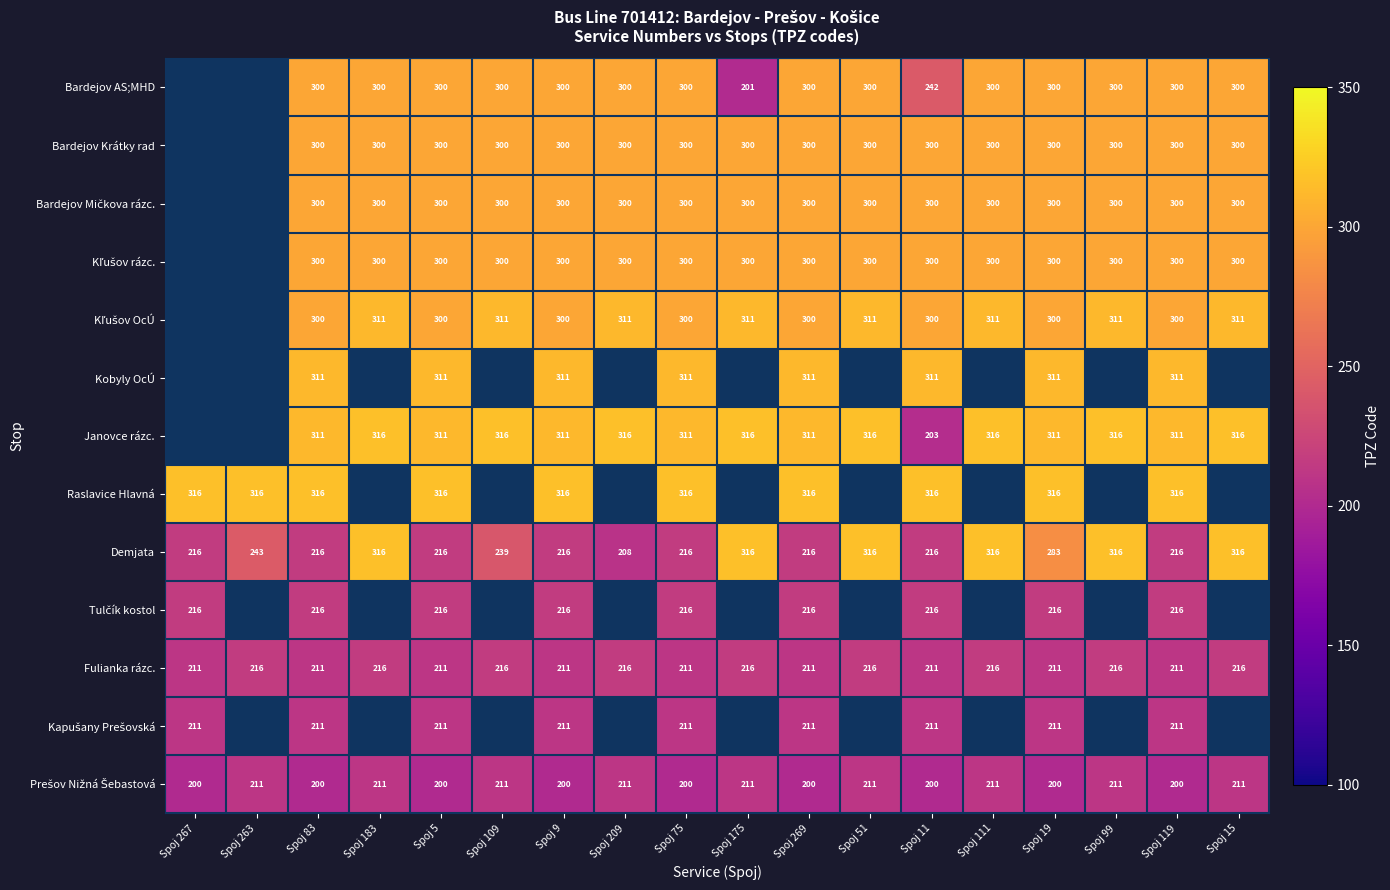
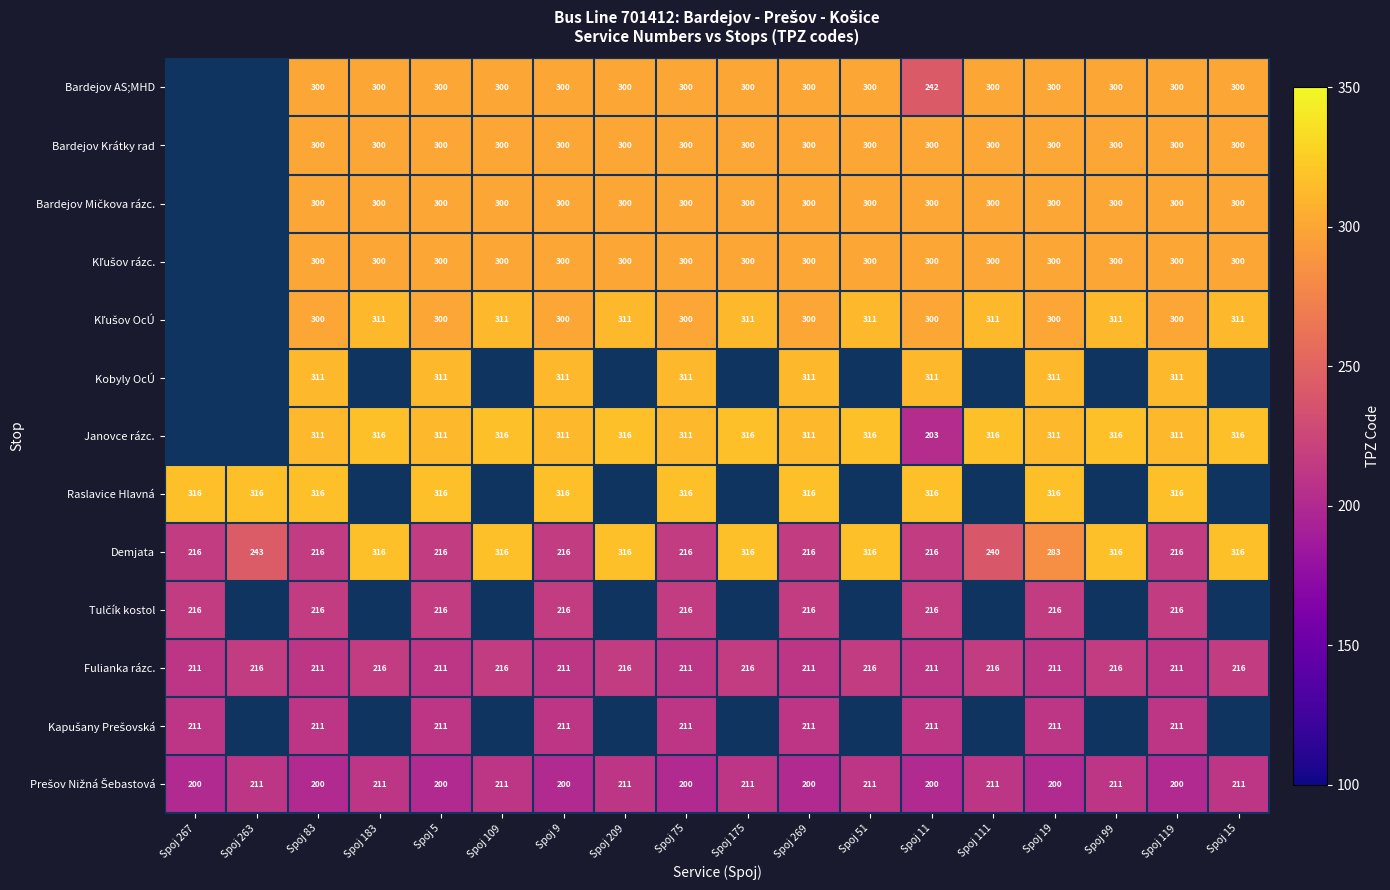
Bardejov AS;MHD, Spoj 175: 201 -> 300
Demjata, Spoj 109: 239 -> 316
Demjata, Spoj 209: 208 -> 316
Demjata, Spoj 111: 316 -> 240
